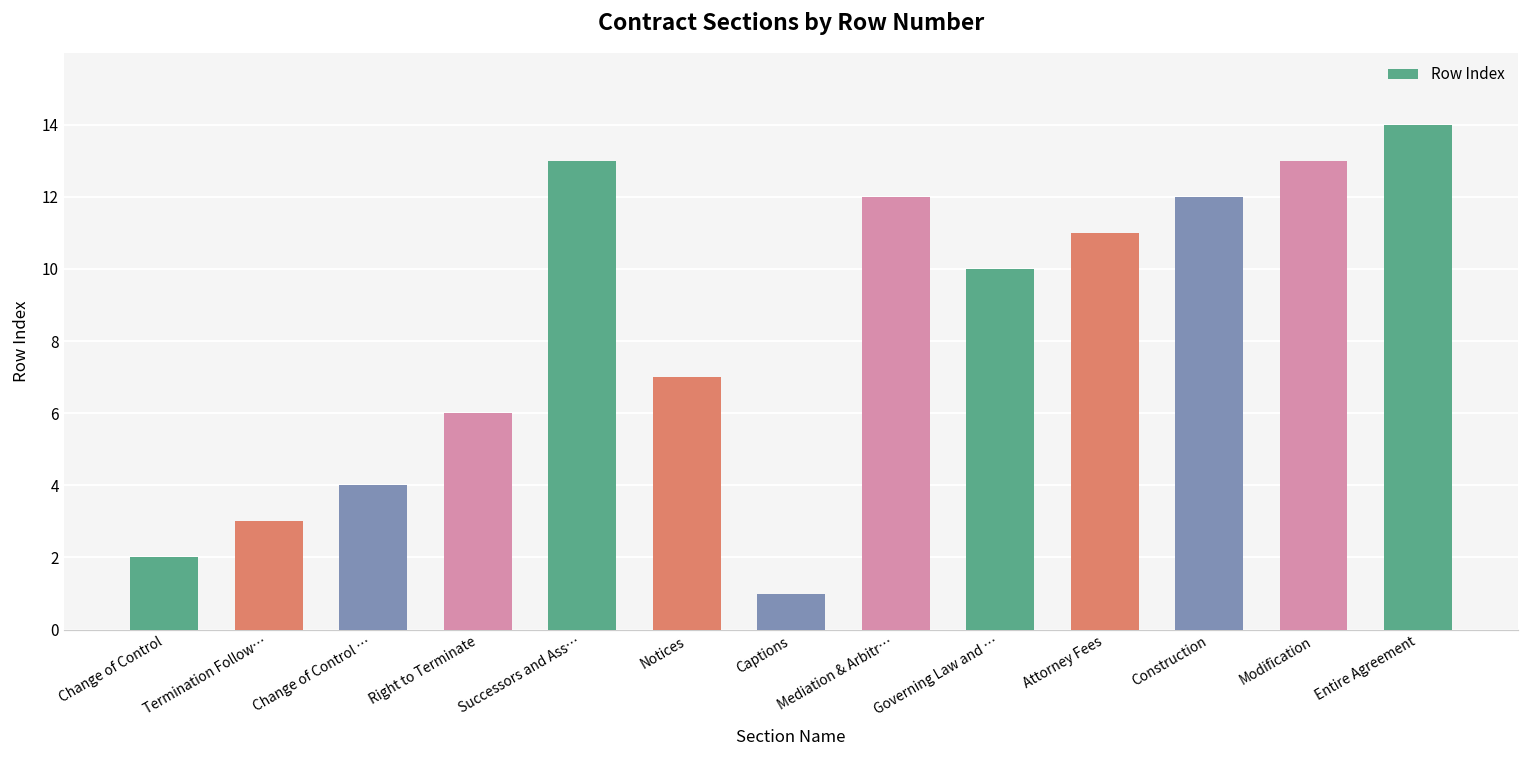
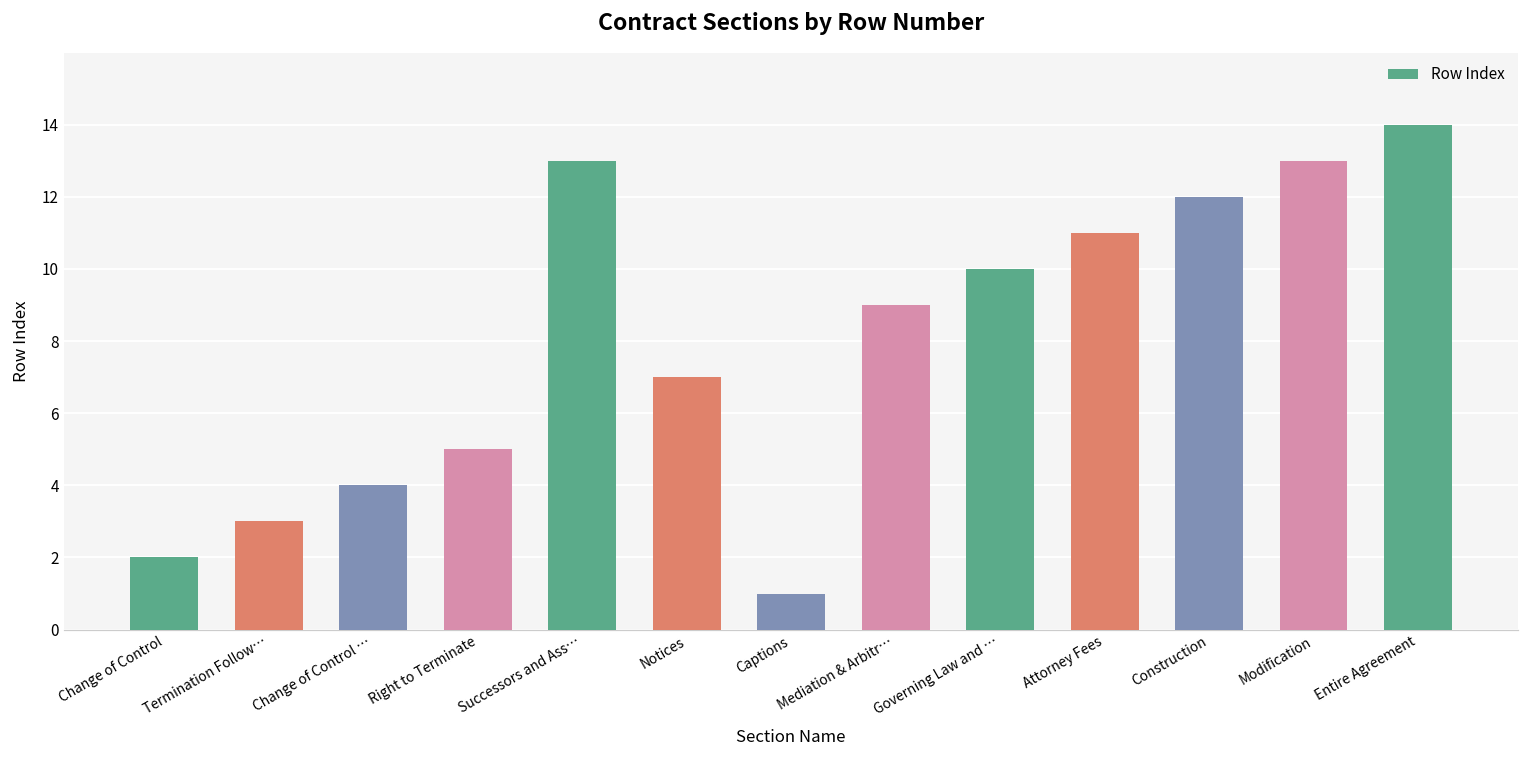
Right to Terminate: 6 -> 5
Mediation & Arbitr…: 12 -> 9
